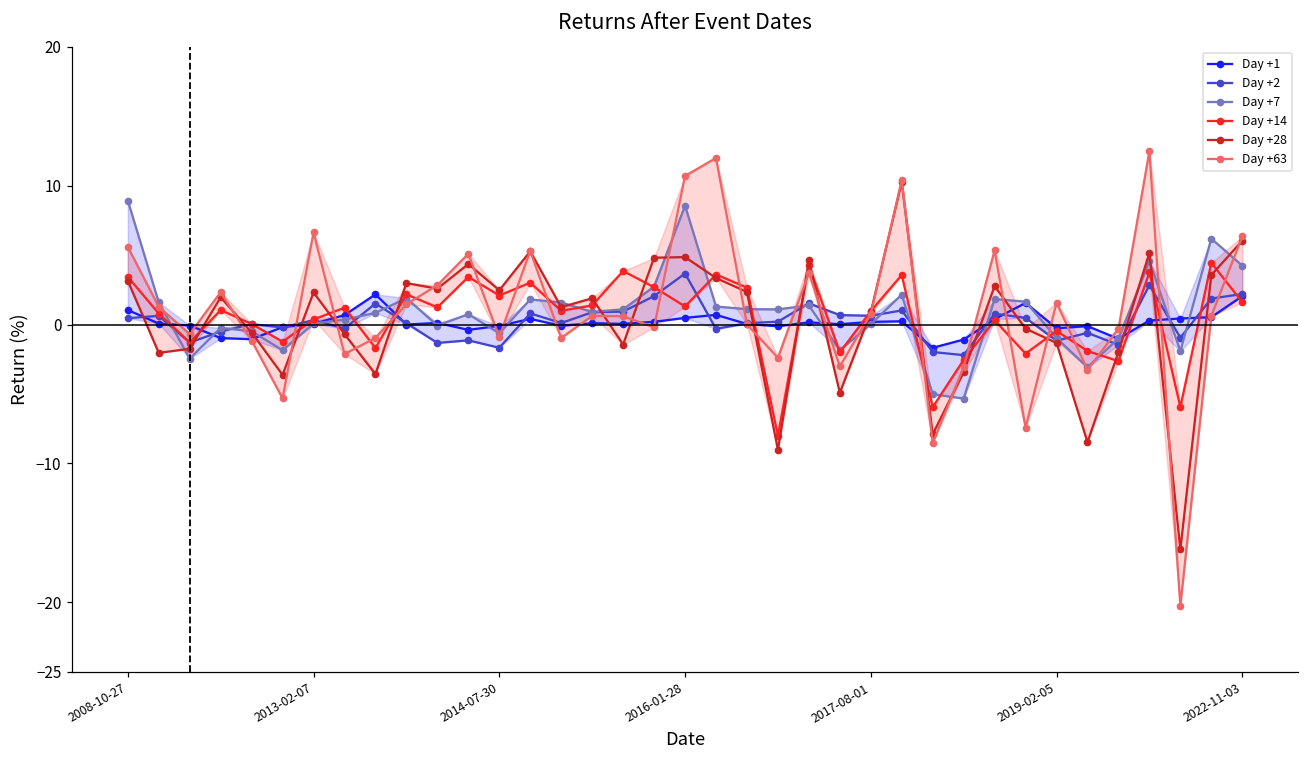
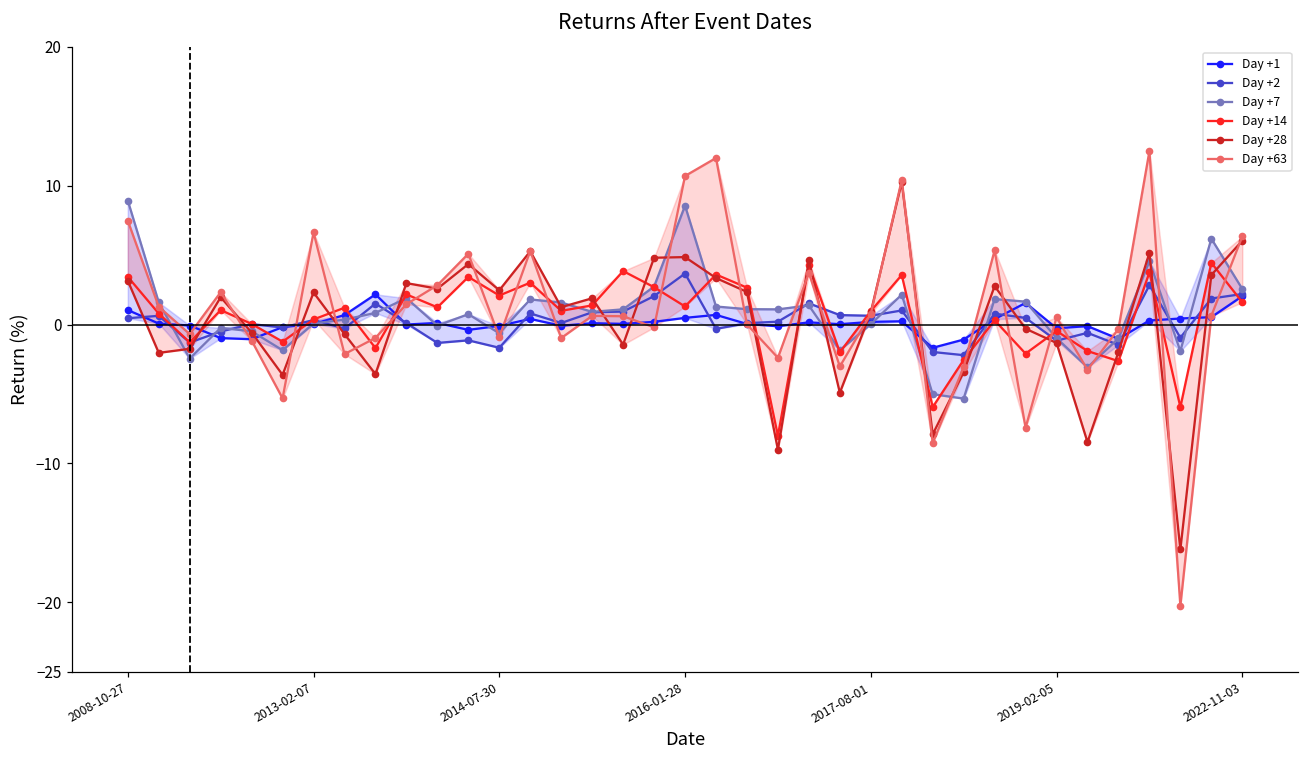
Day +63, 2008-10-27: 5.6 -> 7.5
Day +63, 2019-02-05: 1.6 -> 0.5
Day +7, 2022-11-03: 4.2 -> 2.6
